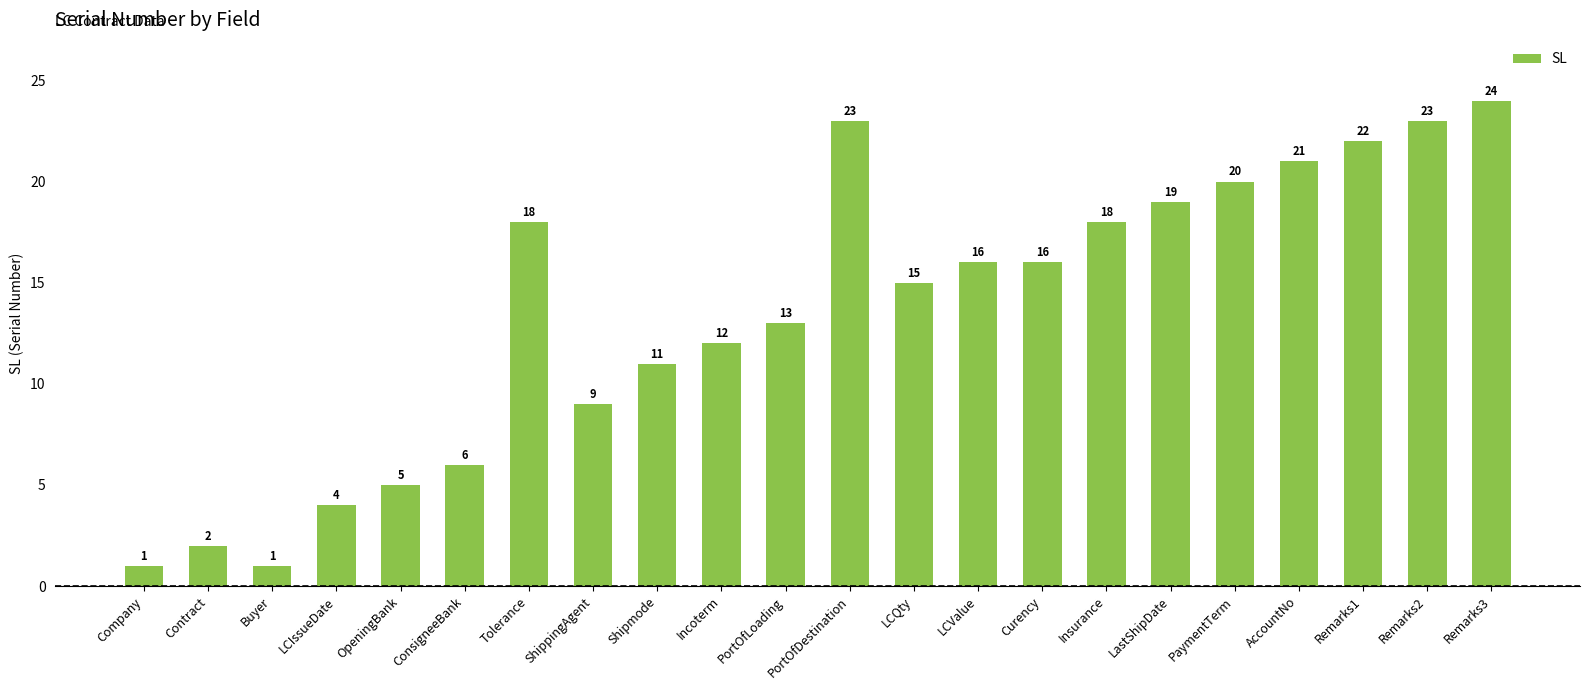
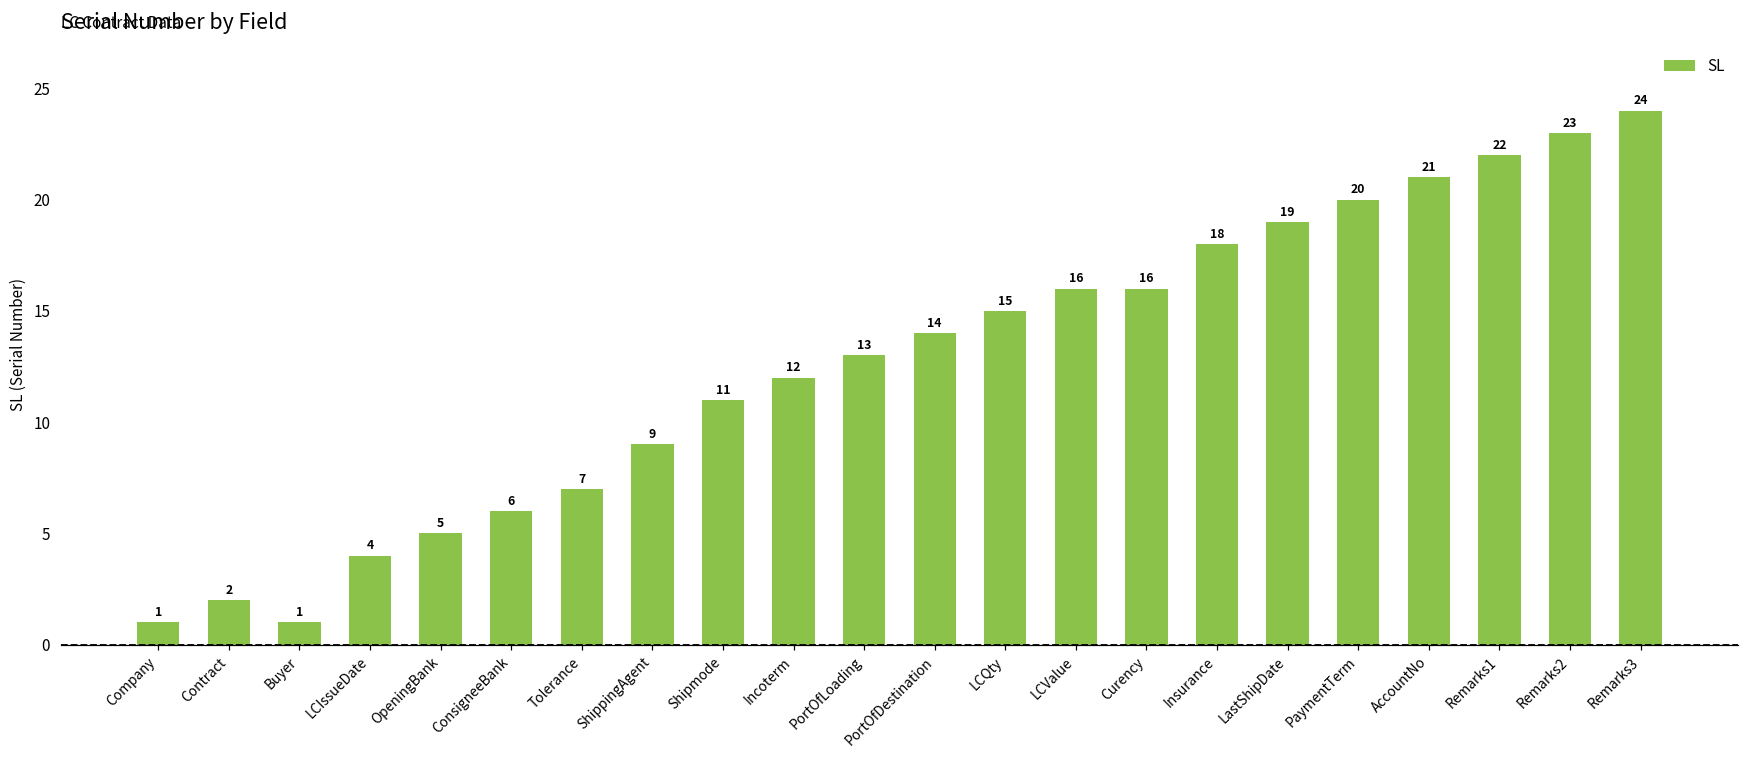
Tolerance: 18 -> 7
PortOfDestination: 23 -> 14
